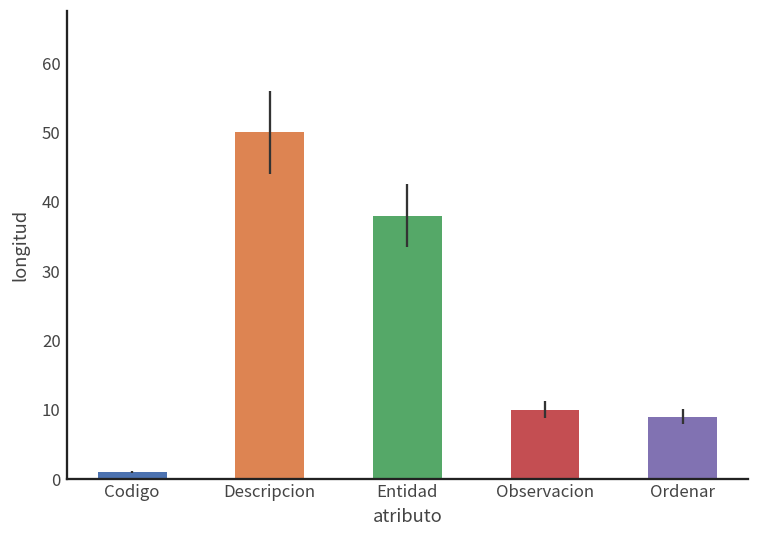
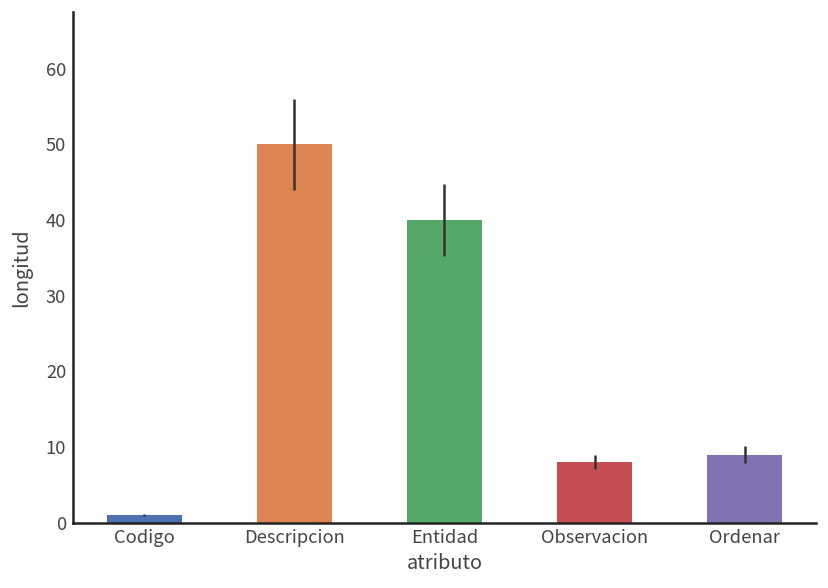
Entidad: 38 -> 40
Observacion: 10 -> 8
